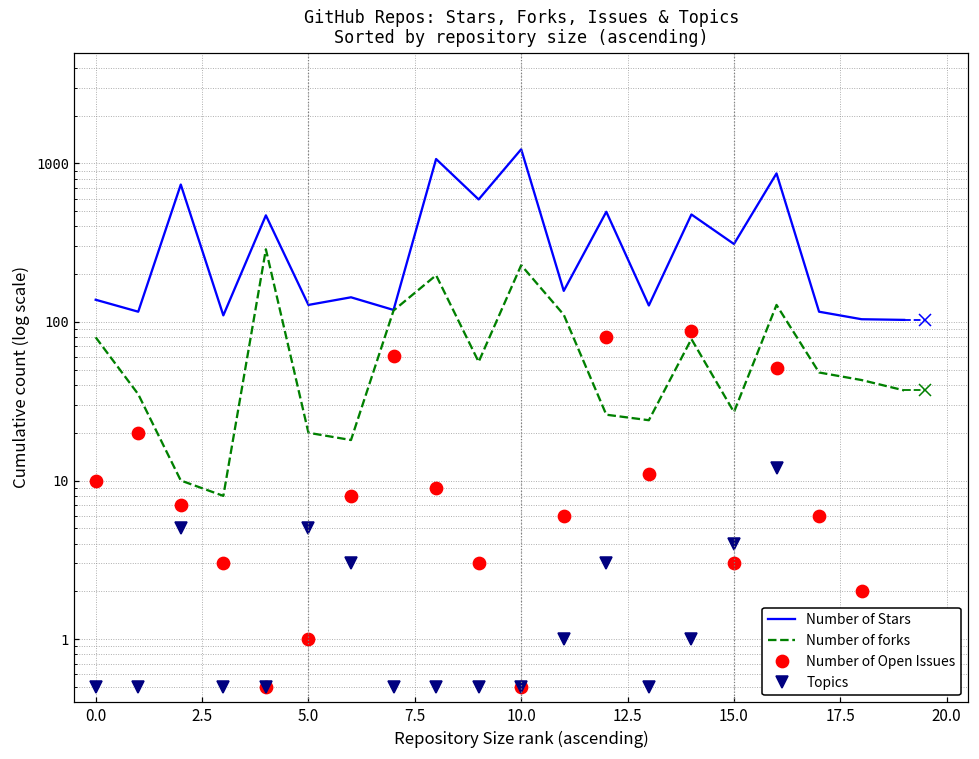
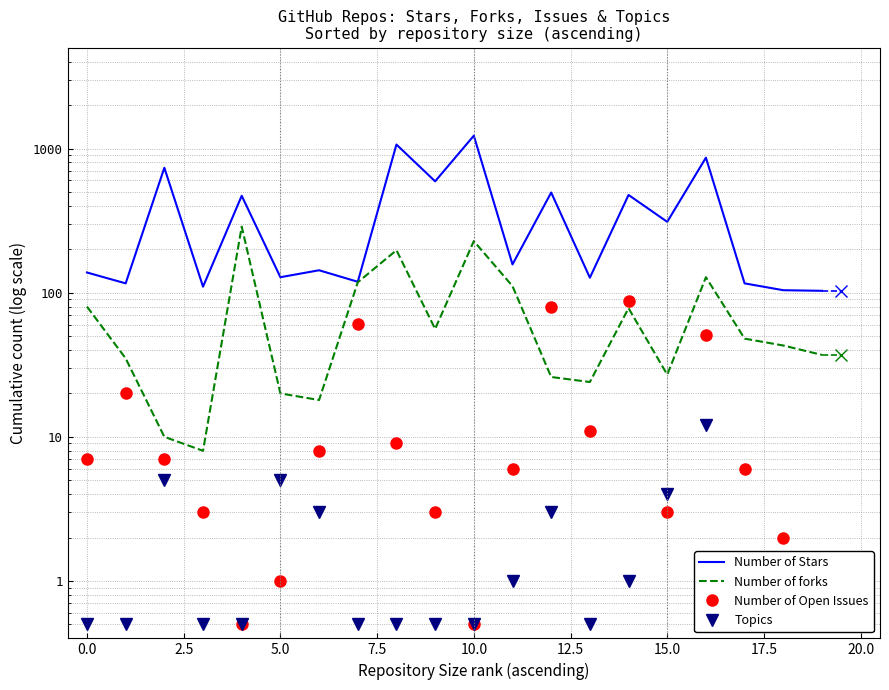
Number of Open Issues, 0.0: 10 -> 7
